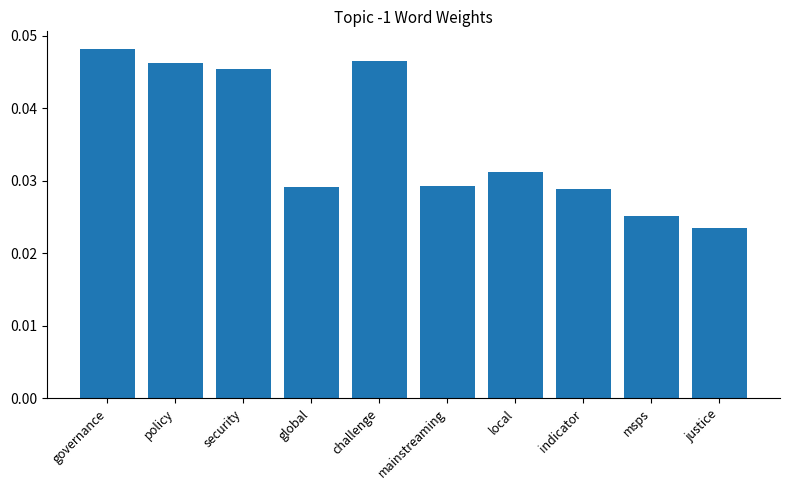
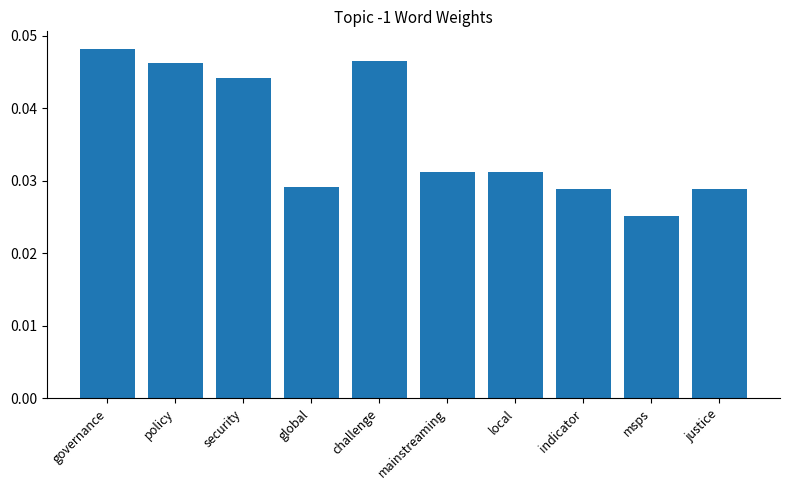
security: 0.045 -> 0.044
mainstreaming: 0.029 -> 0.031
justice: 0.024 -> 0.029
